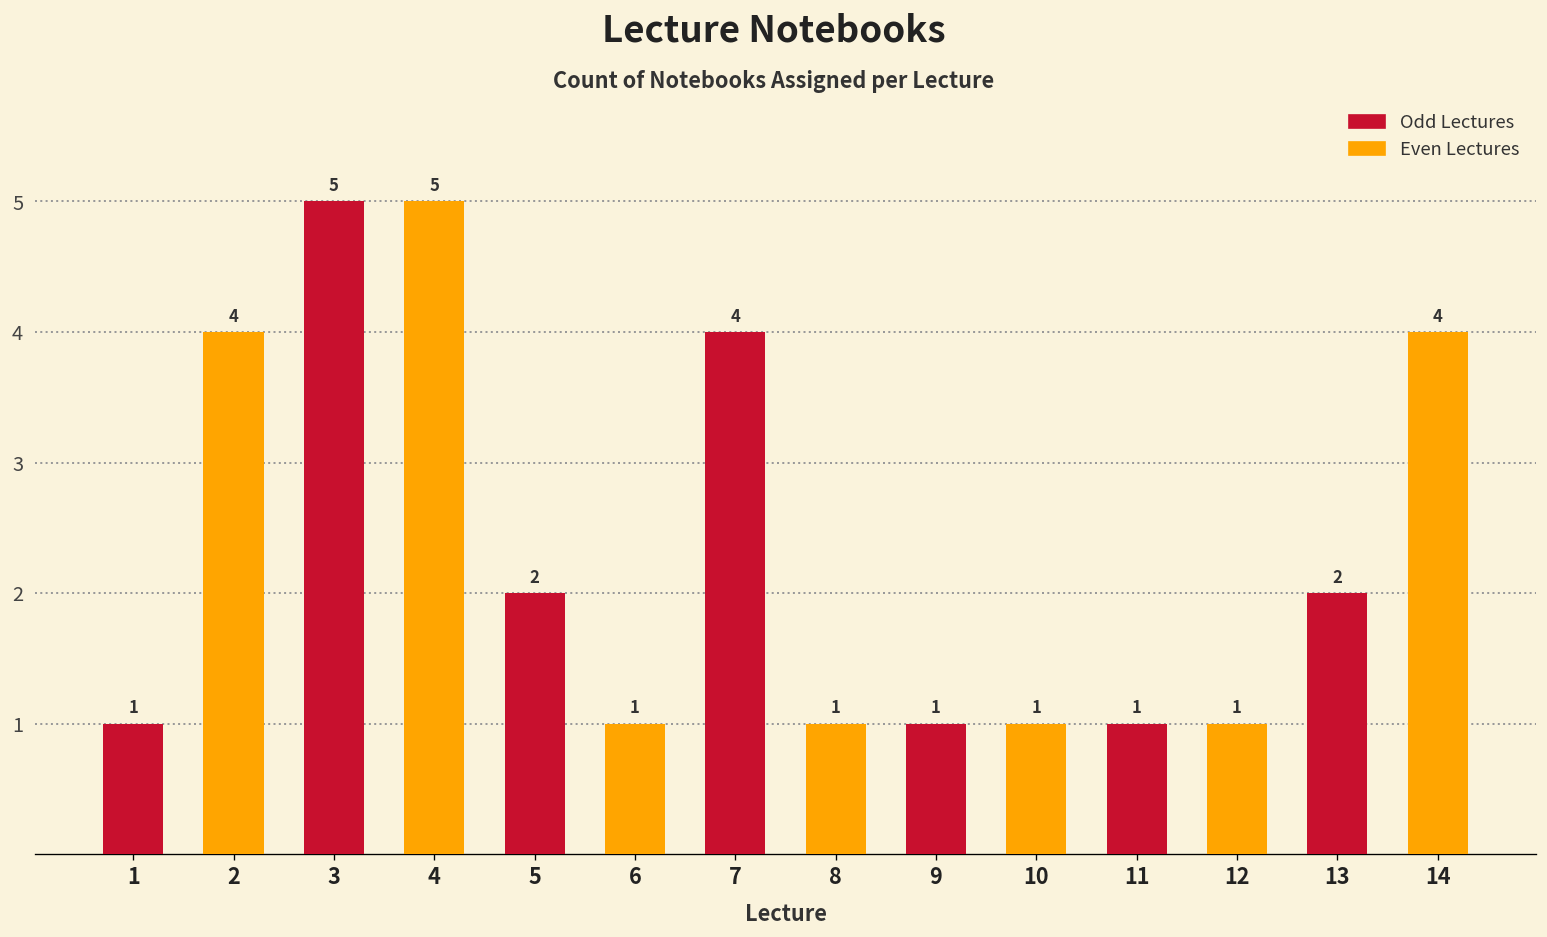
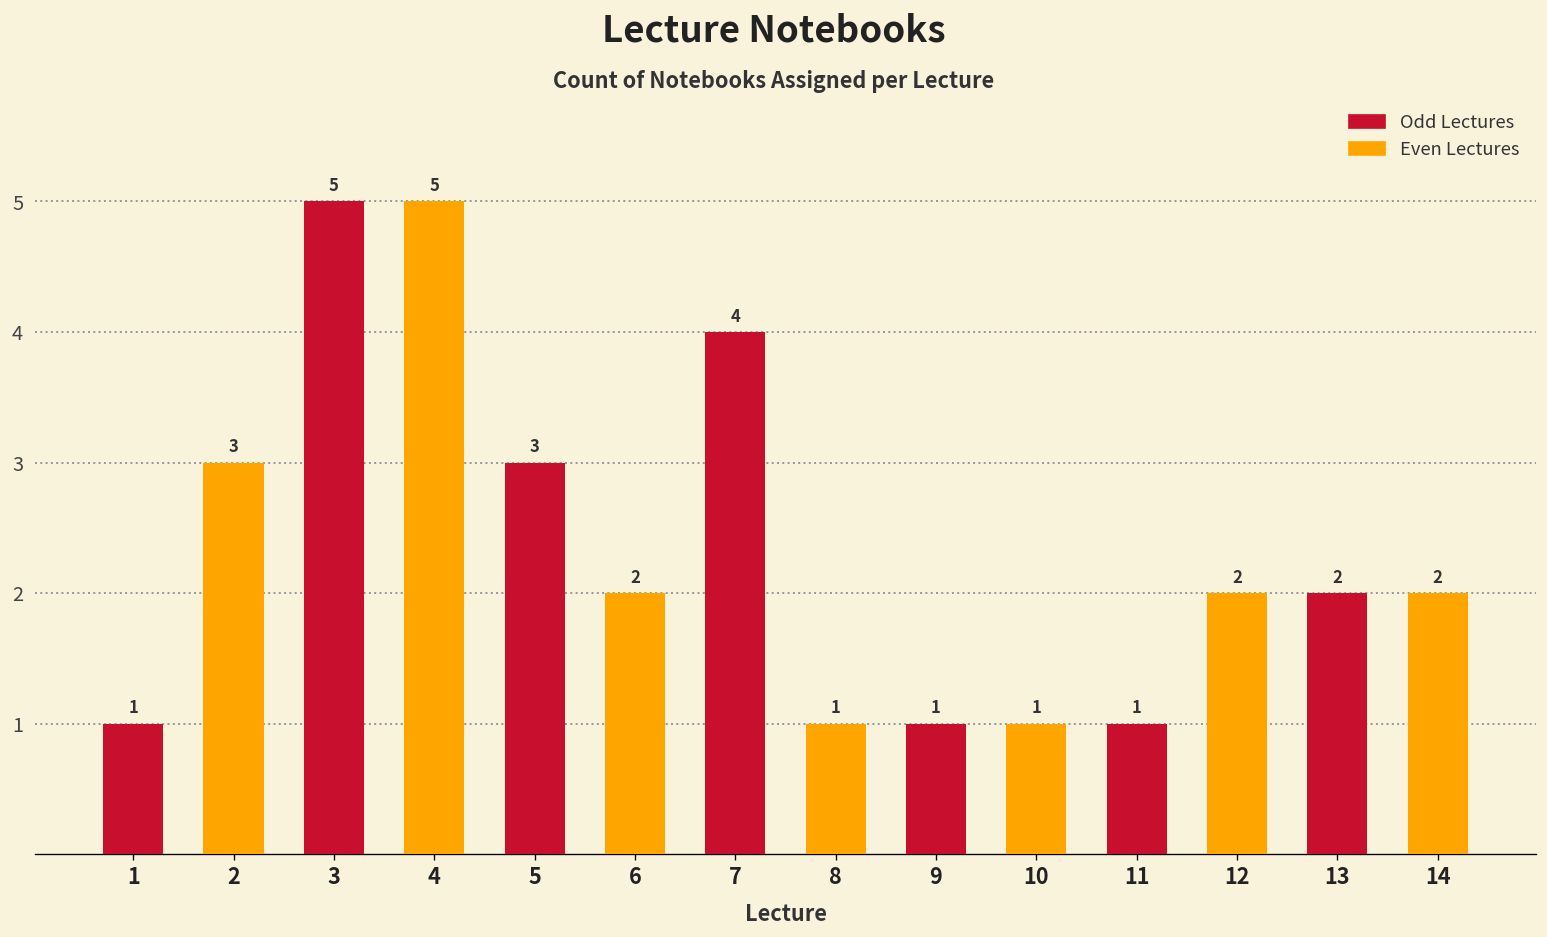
2: 4 -> 3
5: 2 -> 3
6: 1 -> 2
12: 1 -> 2
14: 4 -> 2
